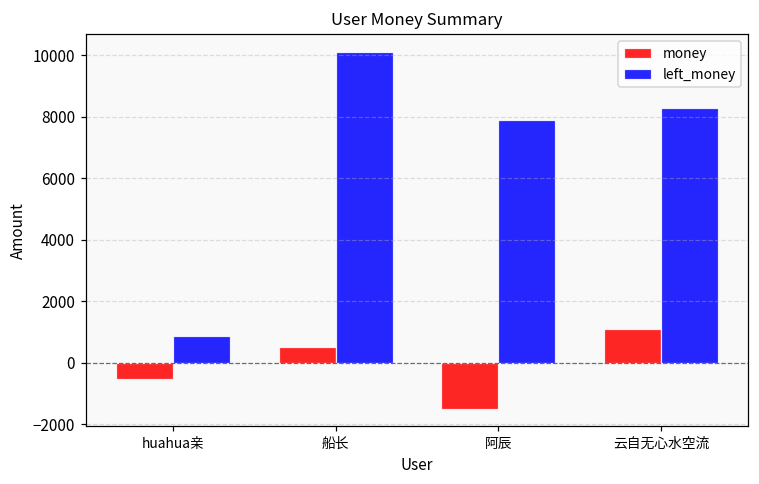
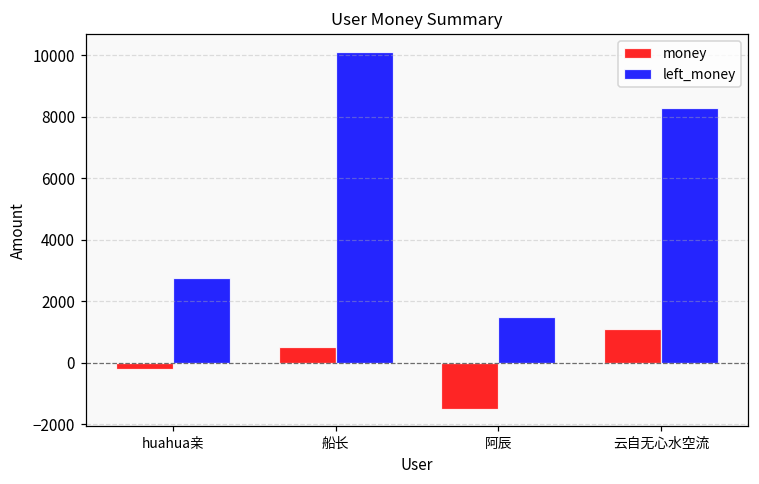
money, huahua亲: -500 -> -200
left_money, huahua亲: 900 -> 2800
left_money, 阿辰: 7900 -> 1500
